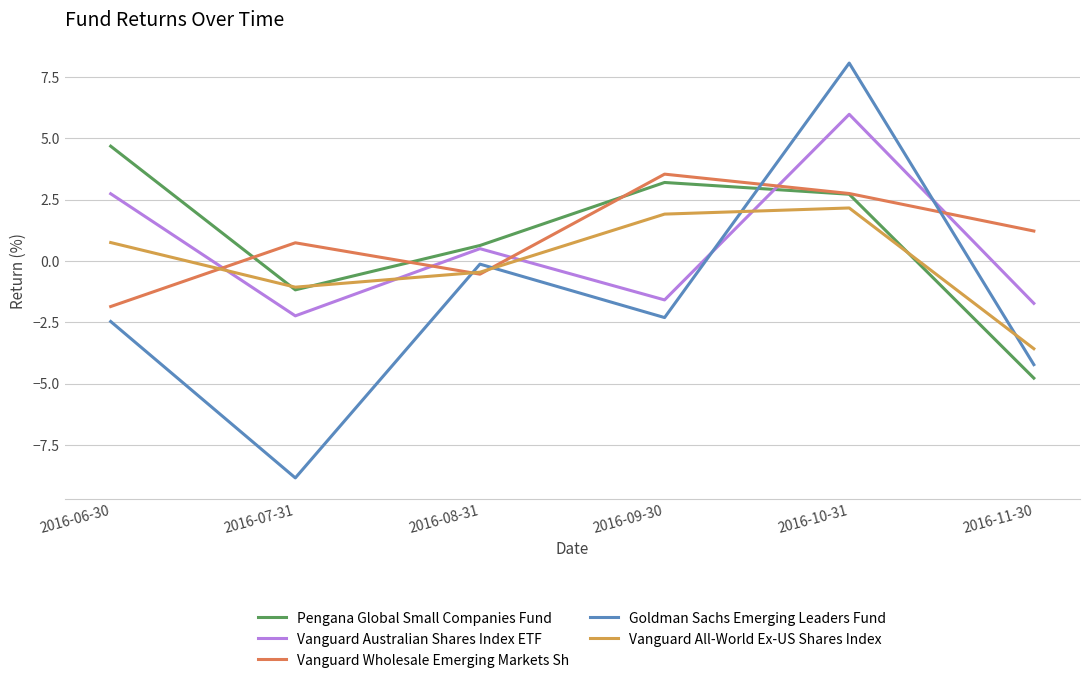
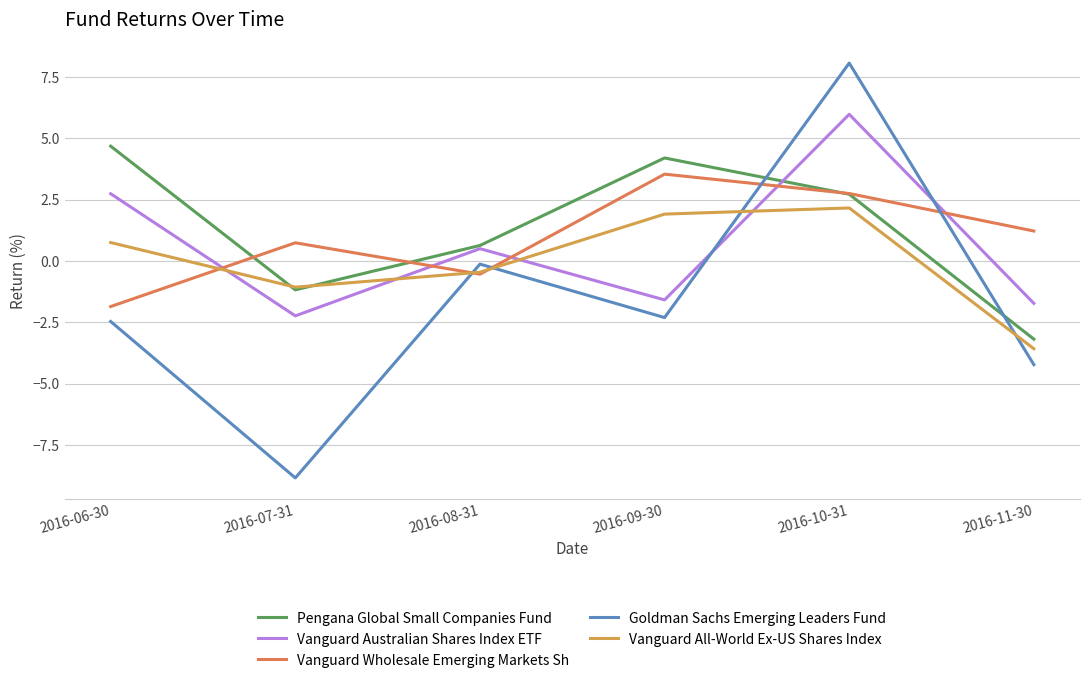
Pengana Global Small Companies Fund, 2016-09-30: 3.2 -> 4.2
Pengana Global Small Companies Fund, 2016-11-30: -4.8 -> -3.2
